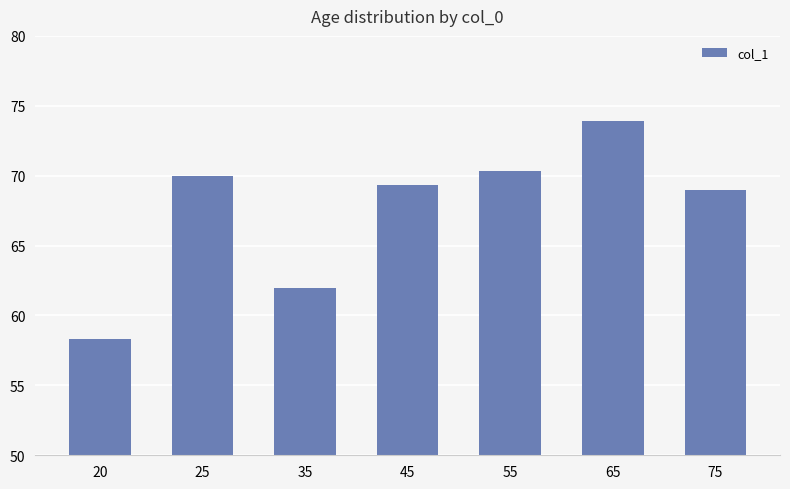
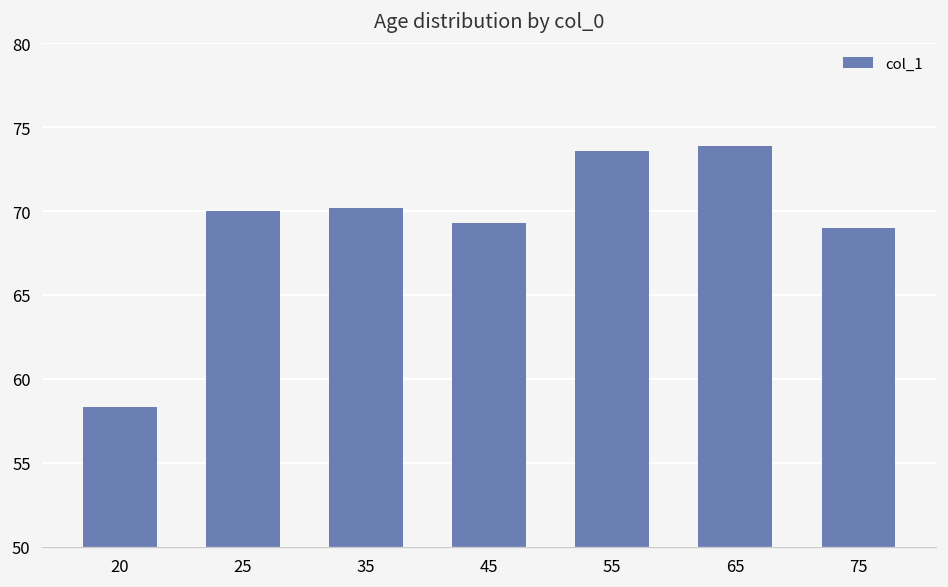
35: 62.0 -> 70.2
55: 70.3 -> 73.6
